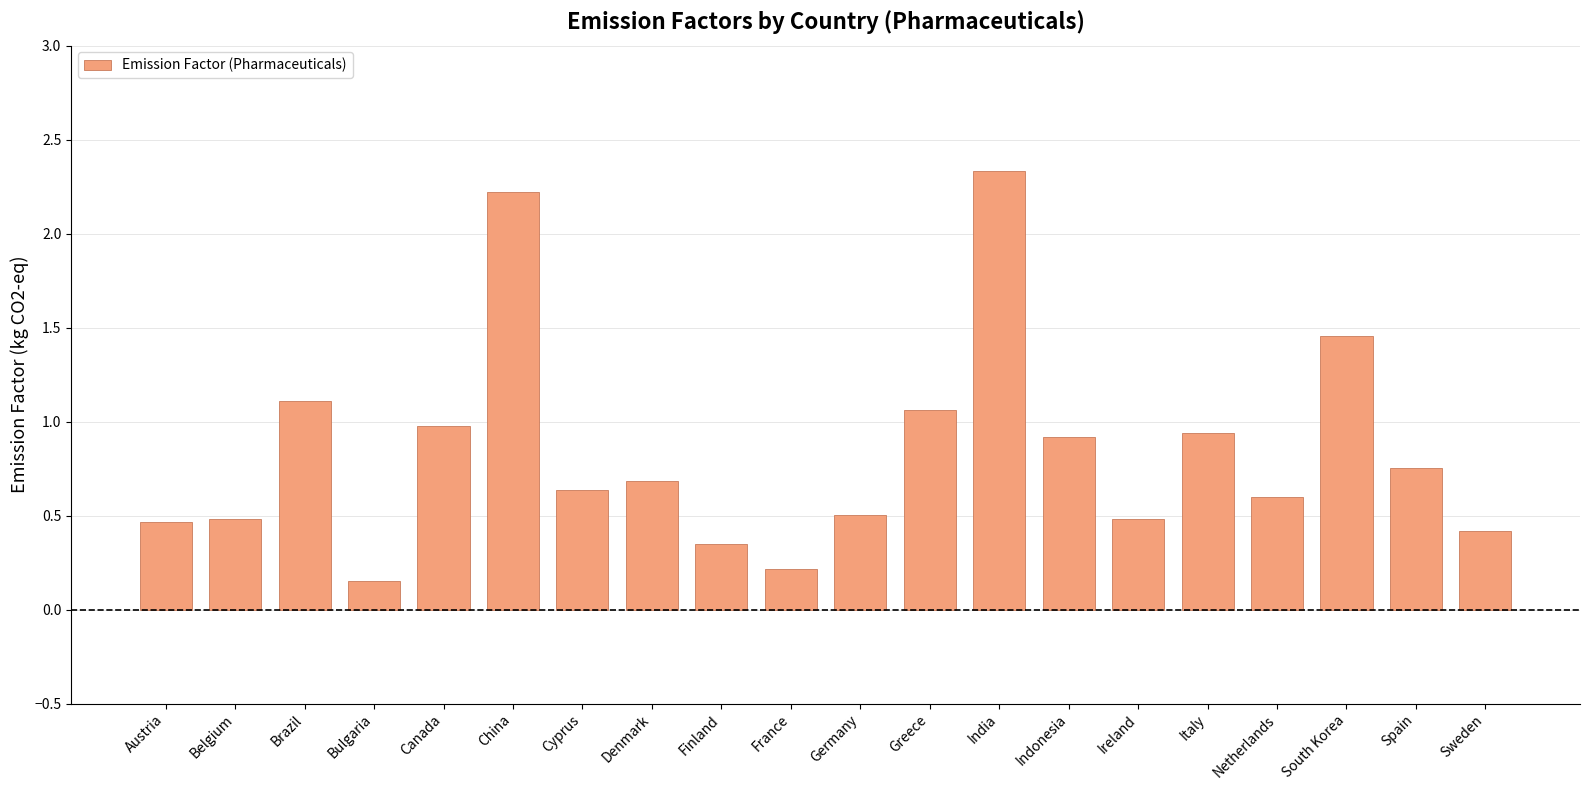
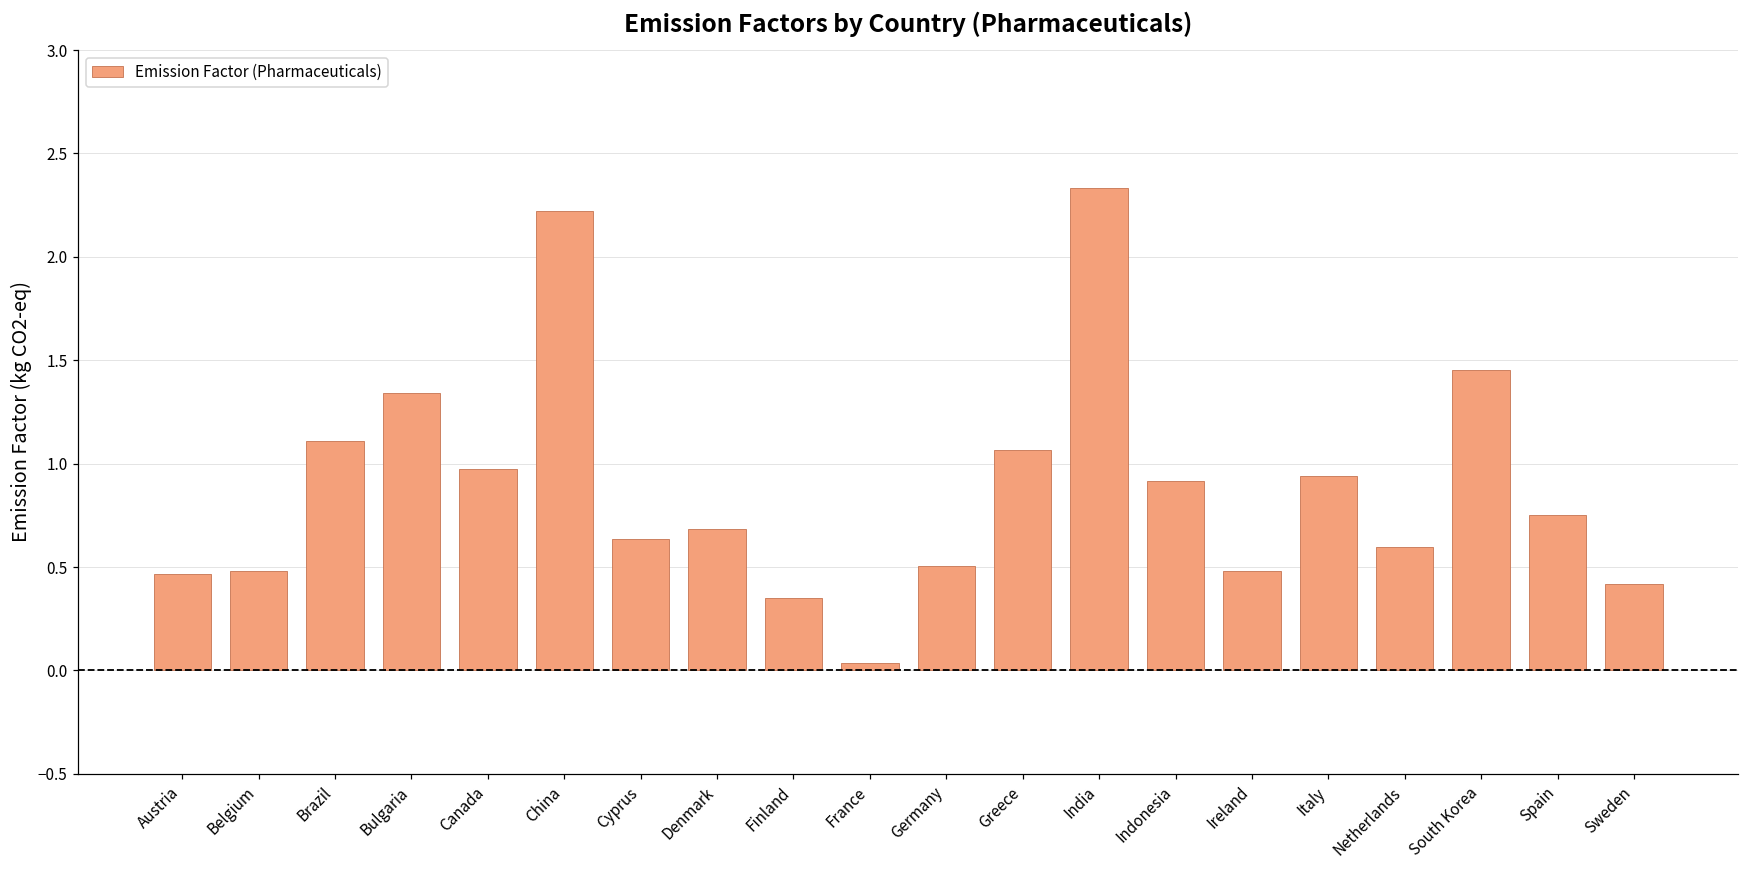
Bulgaria: 0.15 -> 1.34
France: 0.22 -> 0.04
